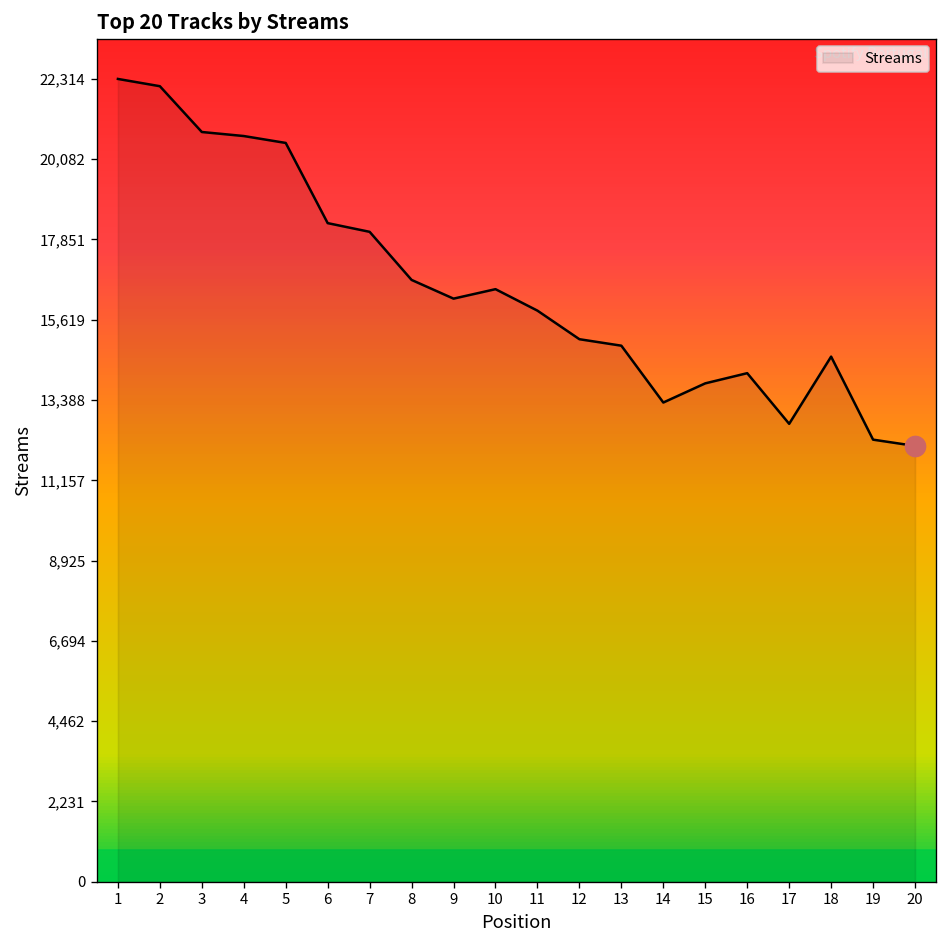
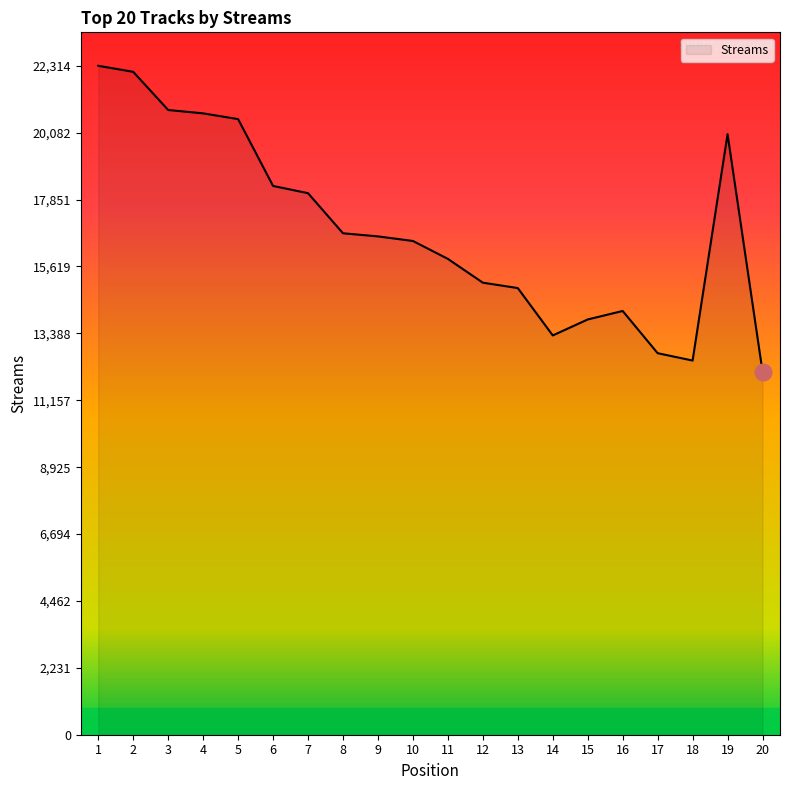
Streams, 9: 16,200 -> 16,600
Streams, 18: 14,600 -> 12,500
Streams, 19: 12,300 -> 20,000
